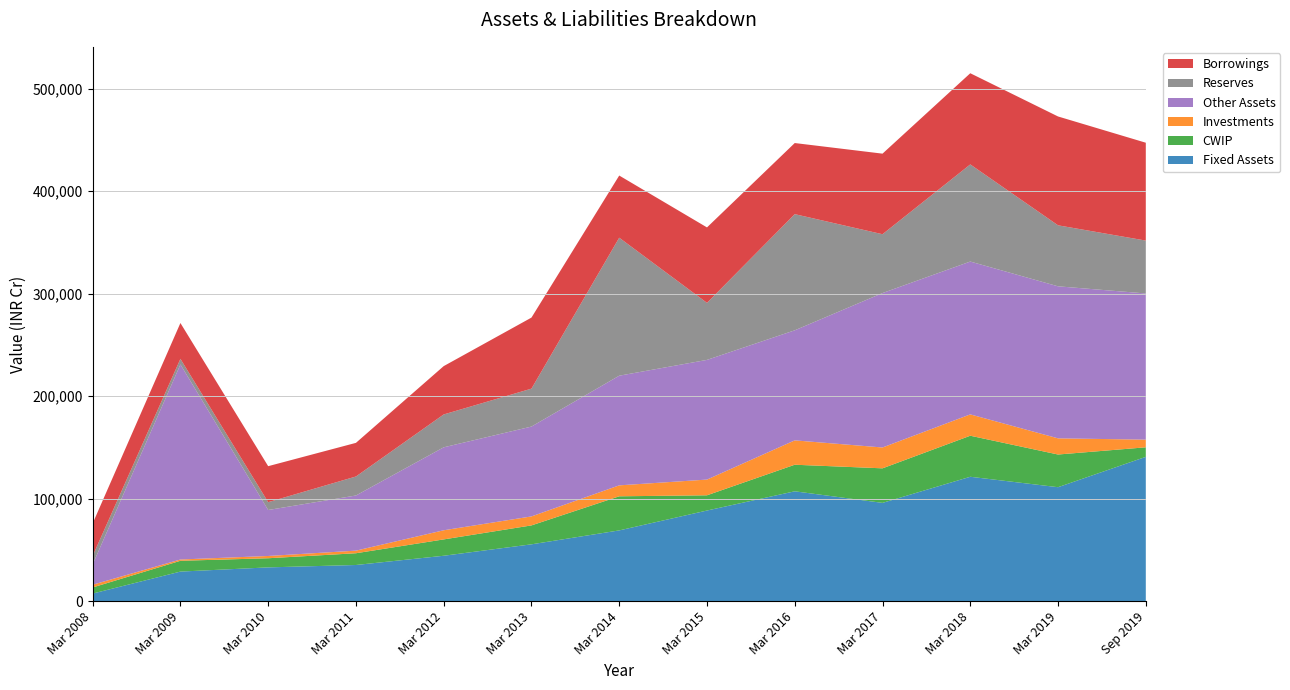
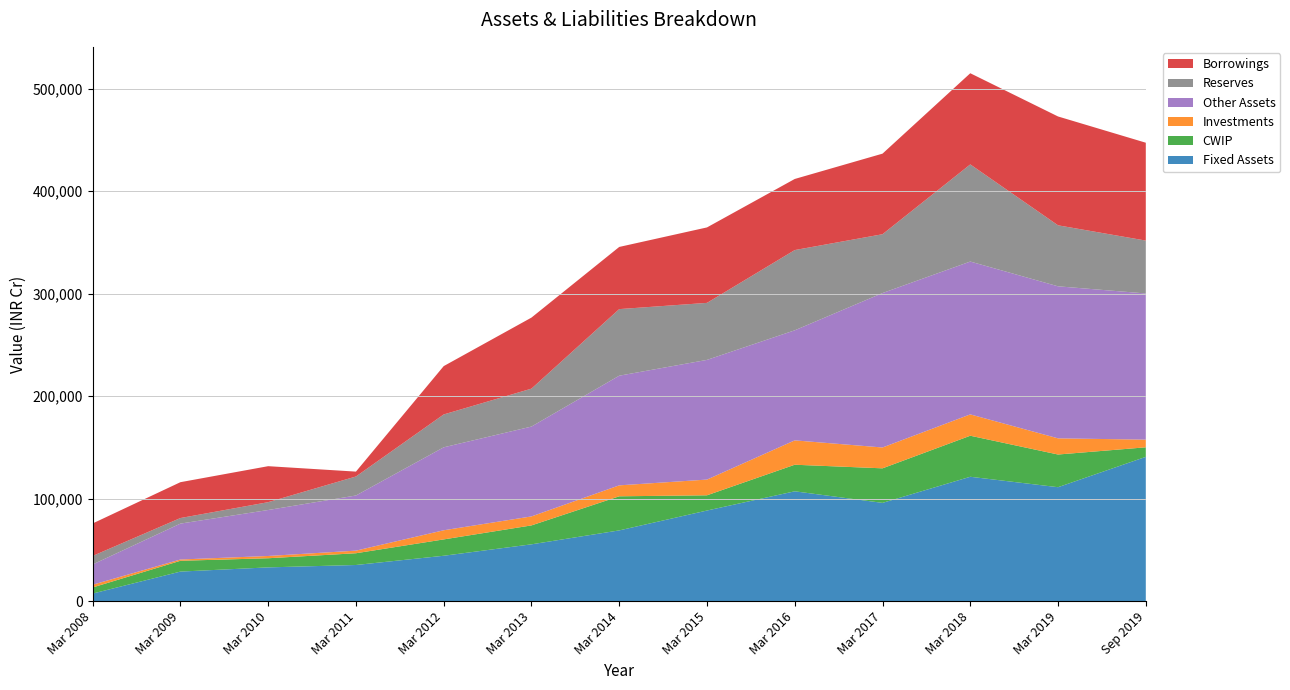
Other Assets, Mar 2009: 190,000 -> 35,000
Borrowings, Mar 2011: 33,000 -> 5,000
Reserves, Mar 2014: 135,000 -> 65,000
Reserves, Mar 2016: 113,000 -> 78,000
